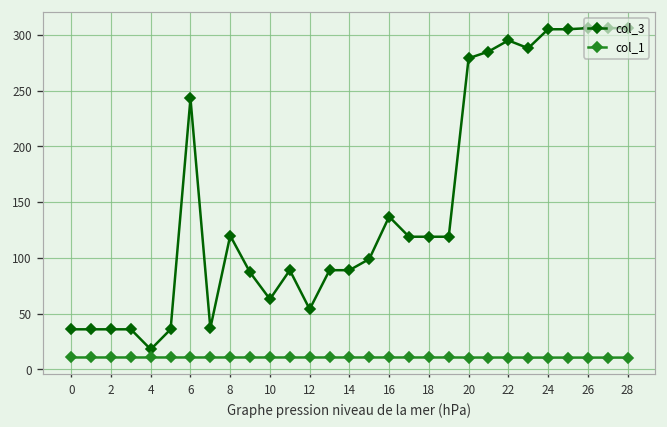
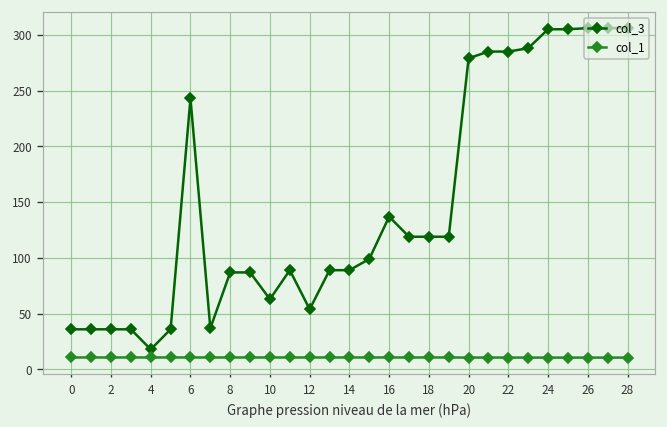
col_3, 8: 120 -> 90
col_3, 22: 300 -> 290
